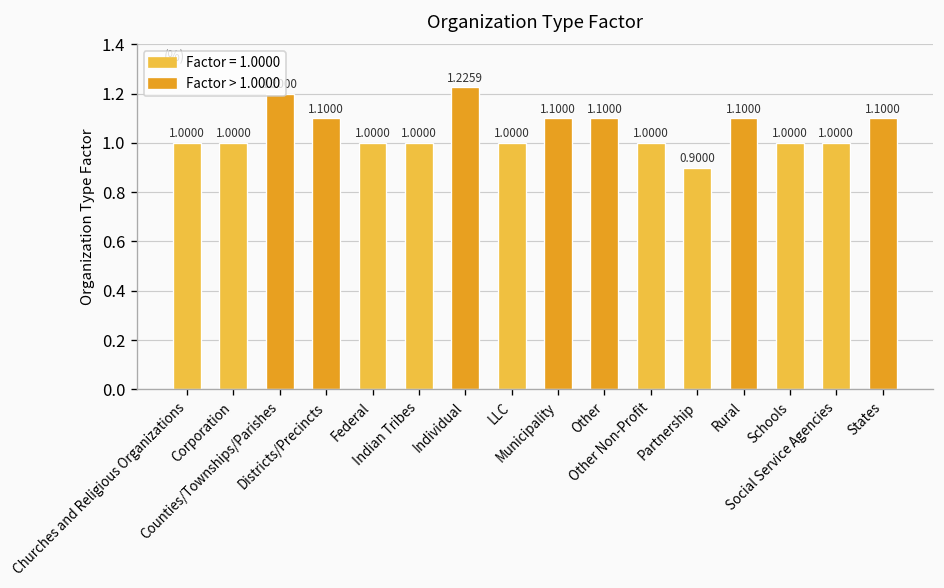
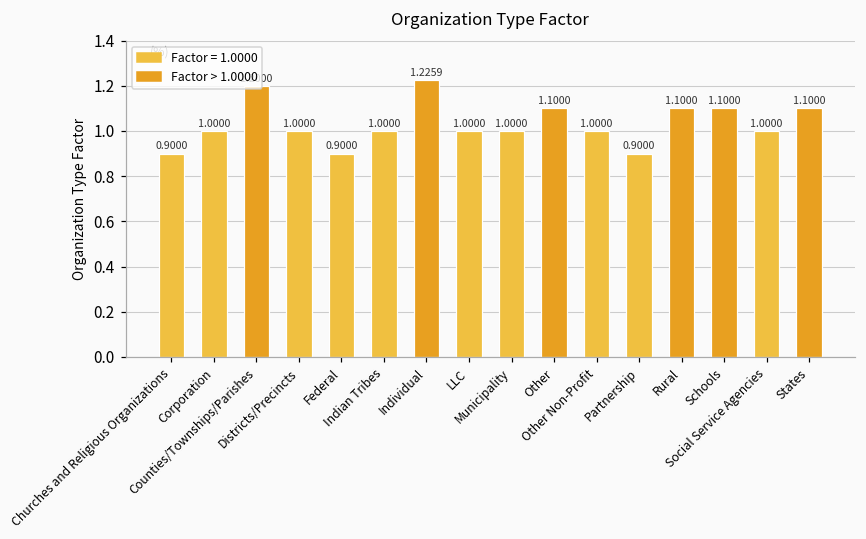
Churches and Religious Organizations: 1.0000 -> 0.9000
Districts/Precincts: 1.1000 -> 1.0000
Federal: 1.0000 -> 0.9000
Municipality: 1.1000 -> 1.0000
Schools: 1.0000 -> 1.1000
